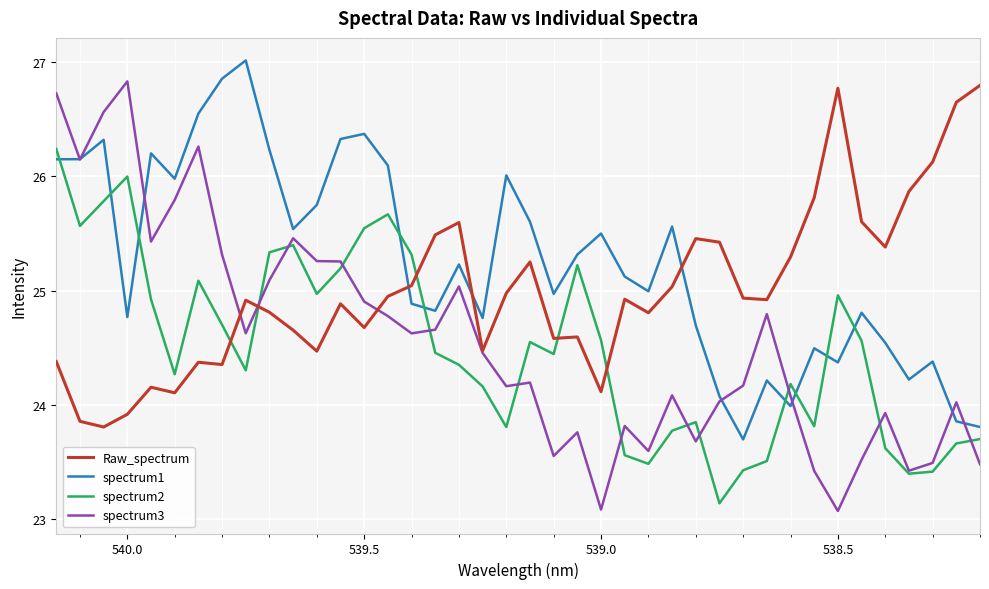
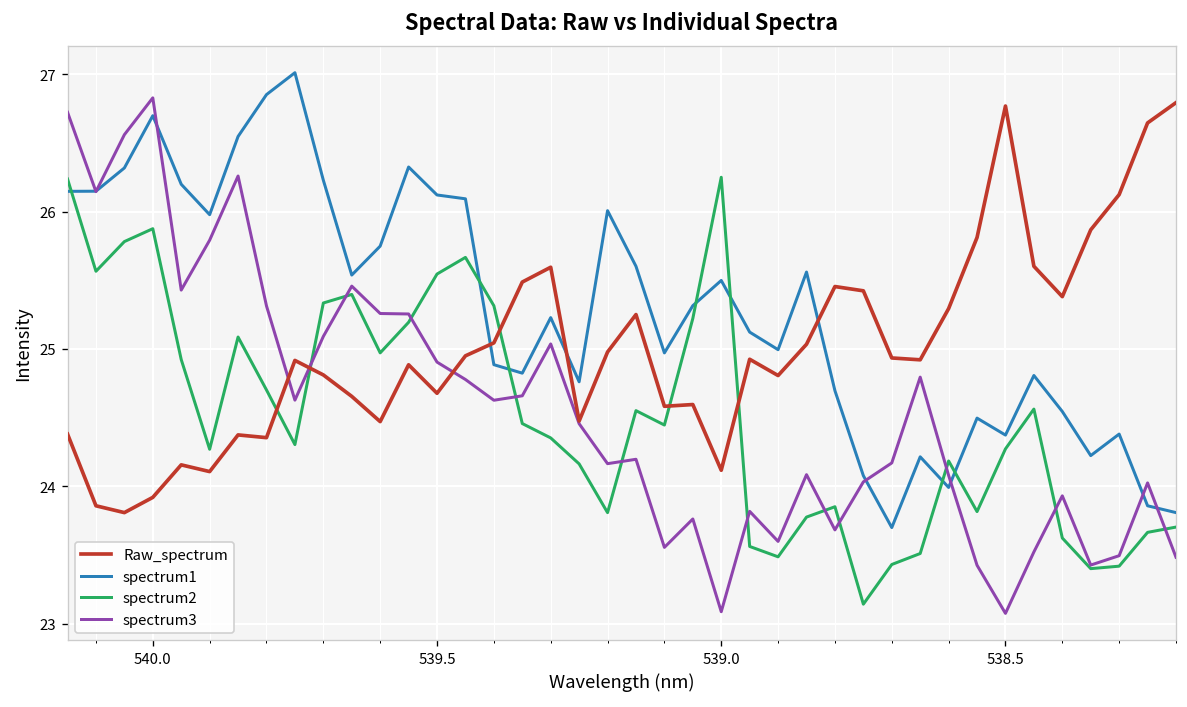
spectrum1, 540.0: 24.77 -> 26.70
spectrum2, 540.0: 26.00 -> 25.87
spectrum1, 539.5: 26.37 -> 26.12
spectrum2, 539.0: 24.57 -> 26.25
spectrum2, 538.5: 24.96 -> 24.27
